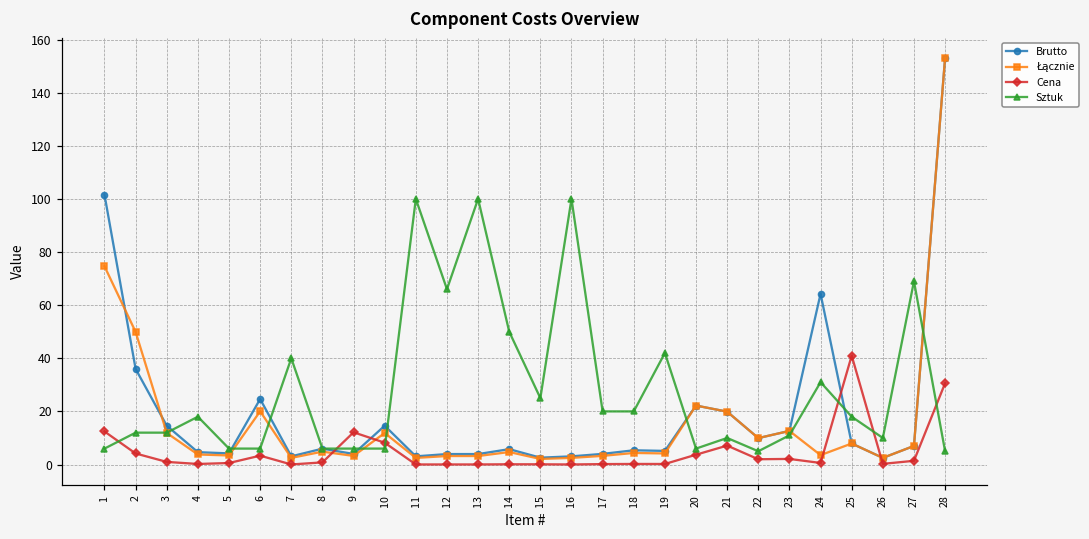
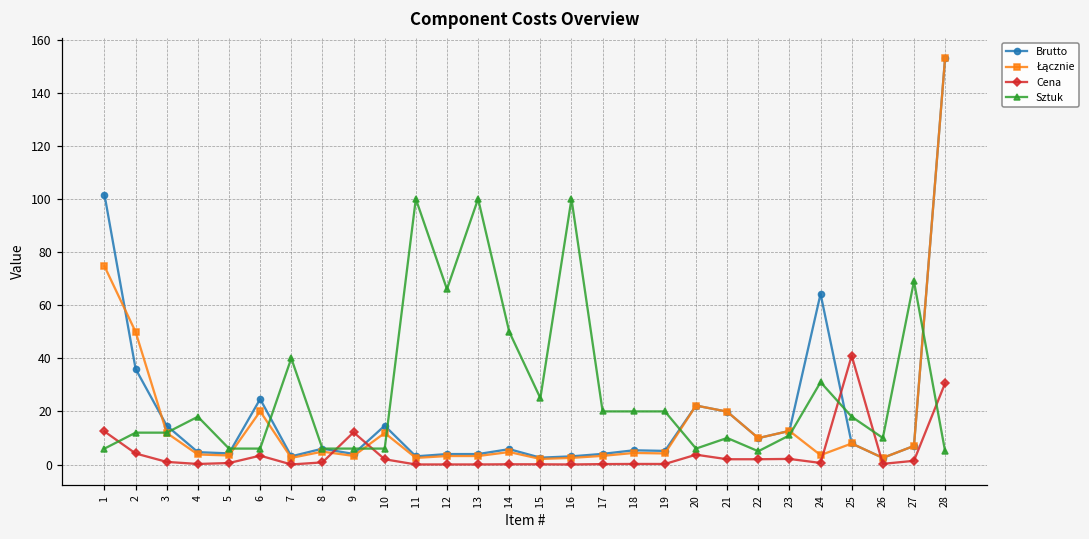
Cena, 10: 8 -> 2
Sztuk, 19: 42 -> 20
Cena, 21: 7 -> 2
